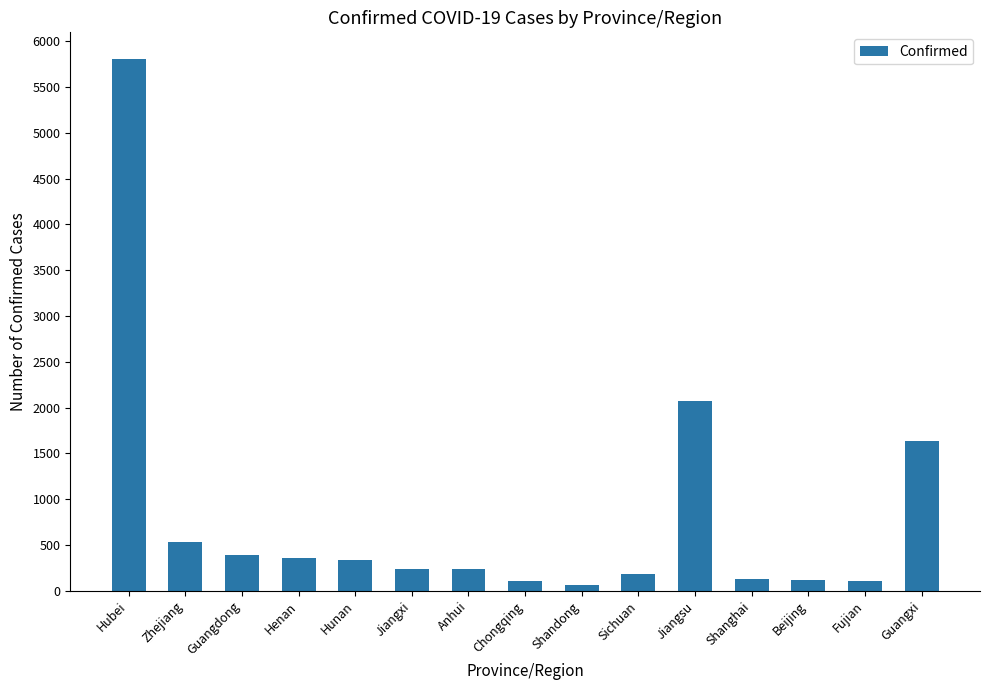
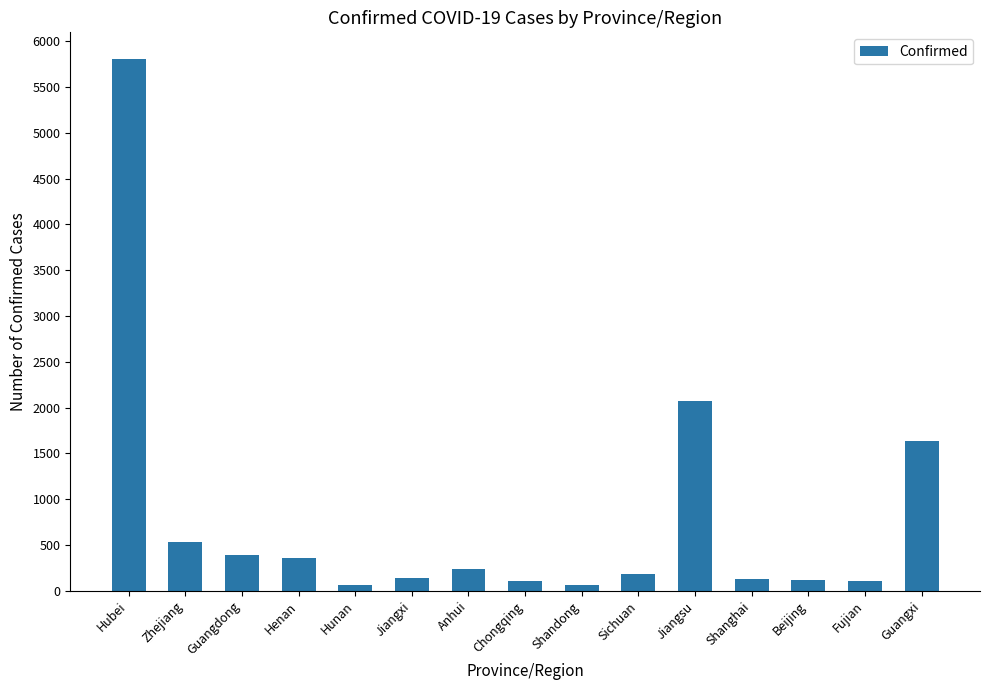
Hunan: 300 -> 100
Jiangxi: 200 -> 100
